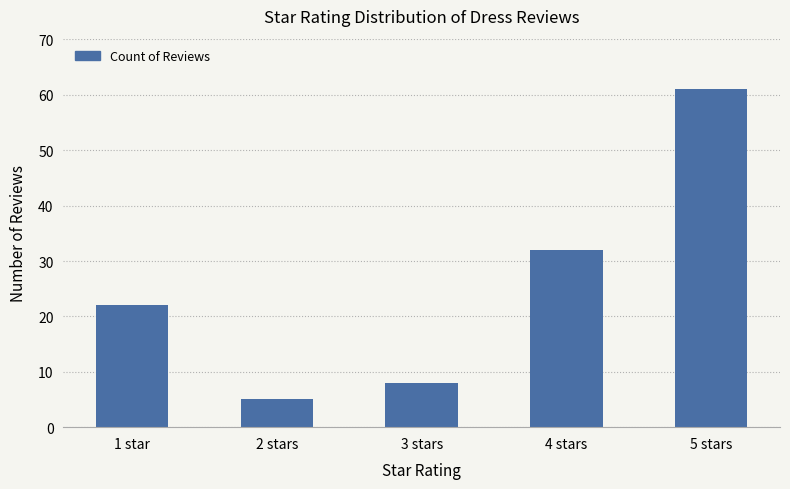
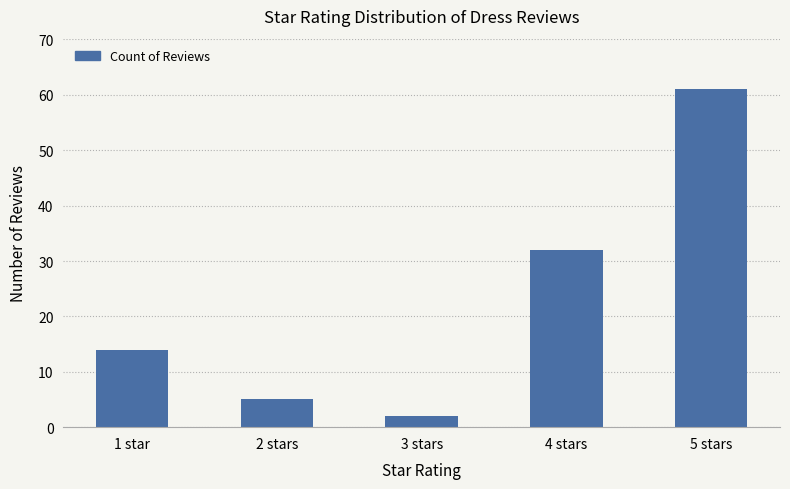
1 star: 22 -> 14
3 stars: 8 -> 2
